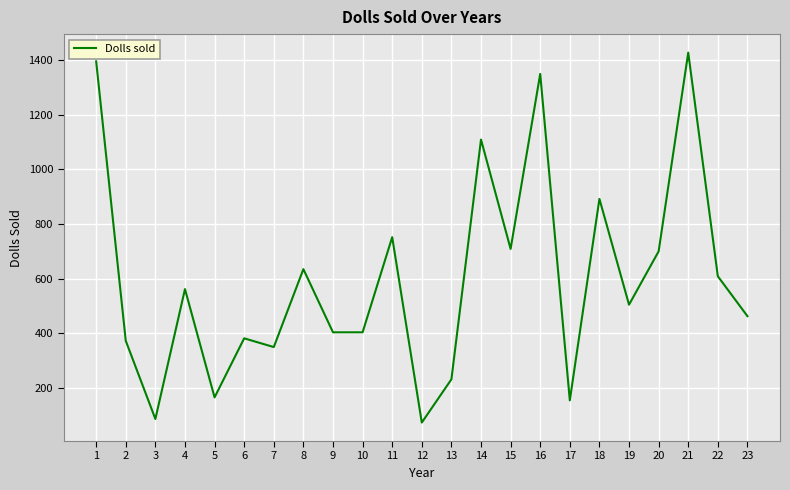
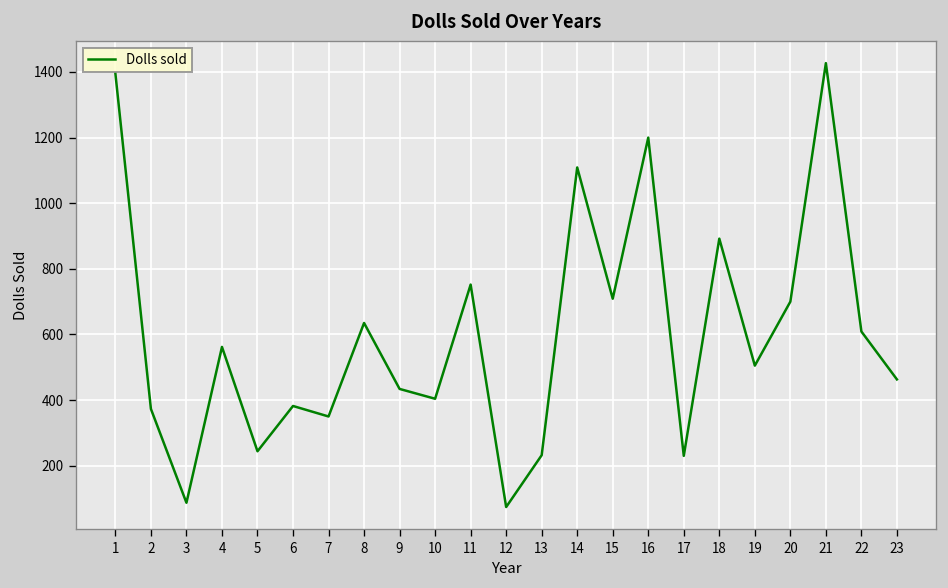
5: 170 -> 240
9: 400 -> 430
16: 1350 -> 1200
17: 160 -> 230
